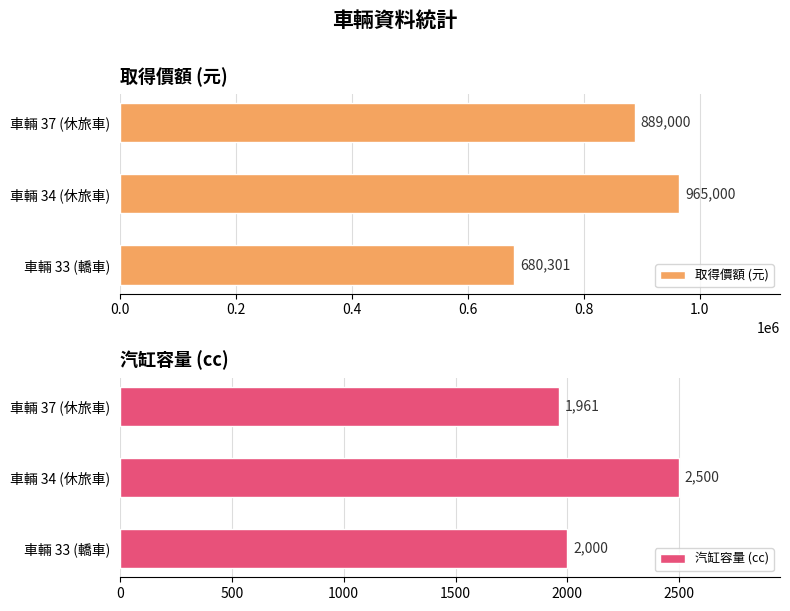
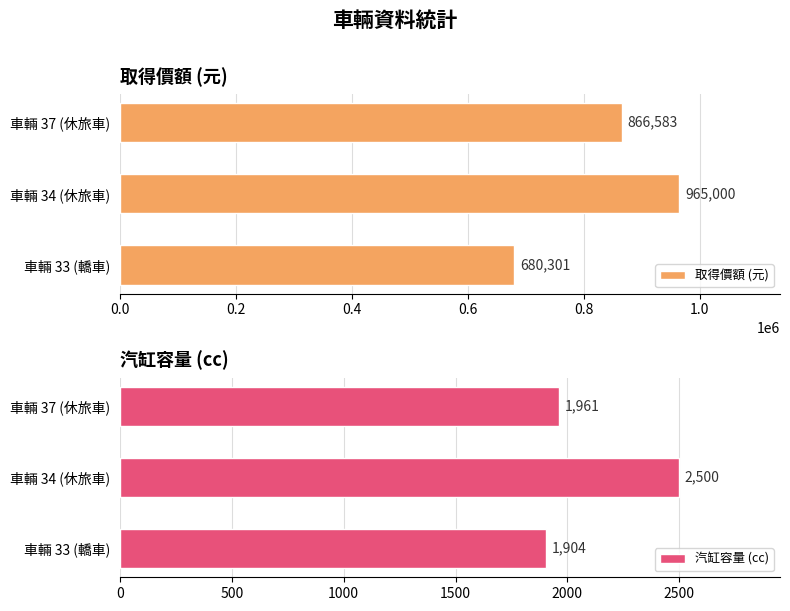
取得價額 (元), 車輛 37 (休旅車): 889,000 -> 866,583
汽缸容量 (cc), 車輛 33 (轎車): 2,000 -> 1,904
